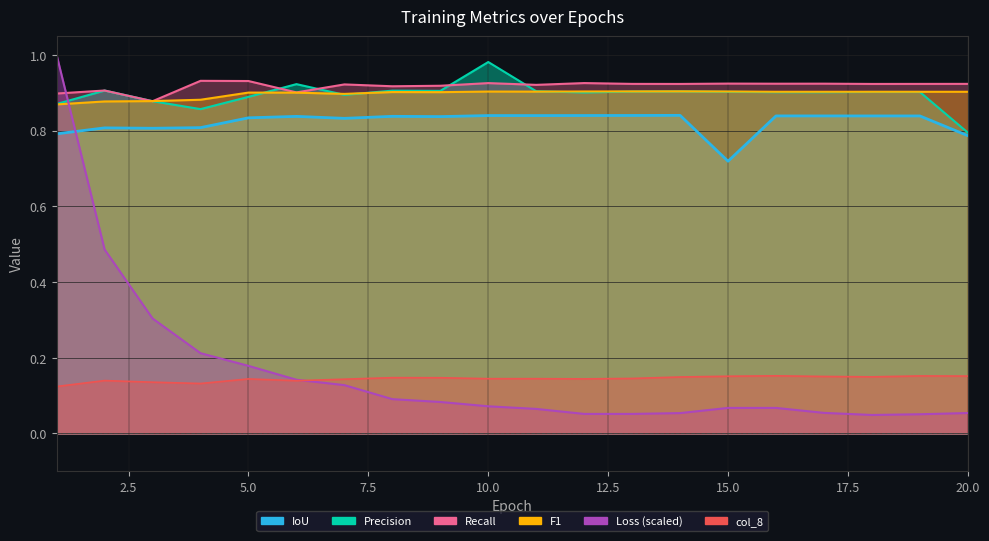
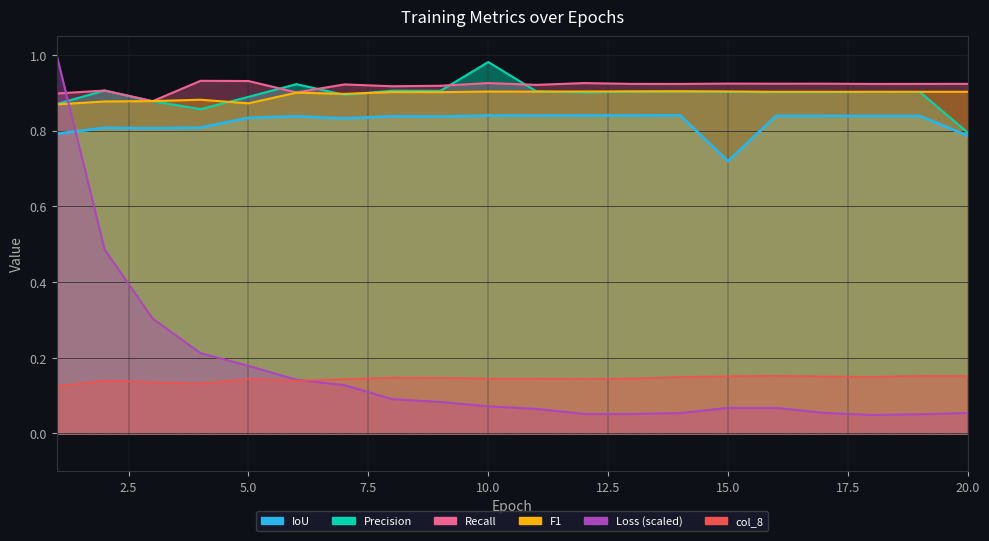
F1, 5.0: 0.90 -> 0.87
